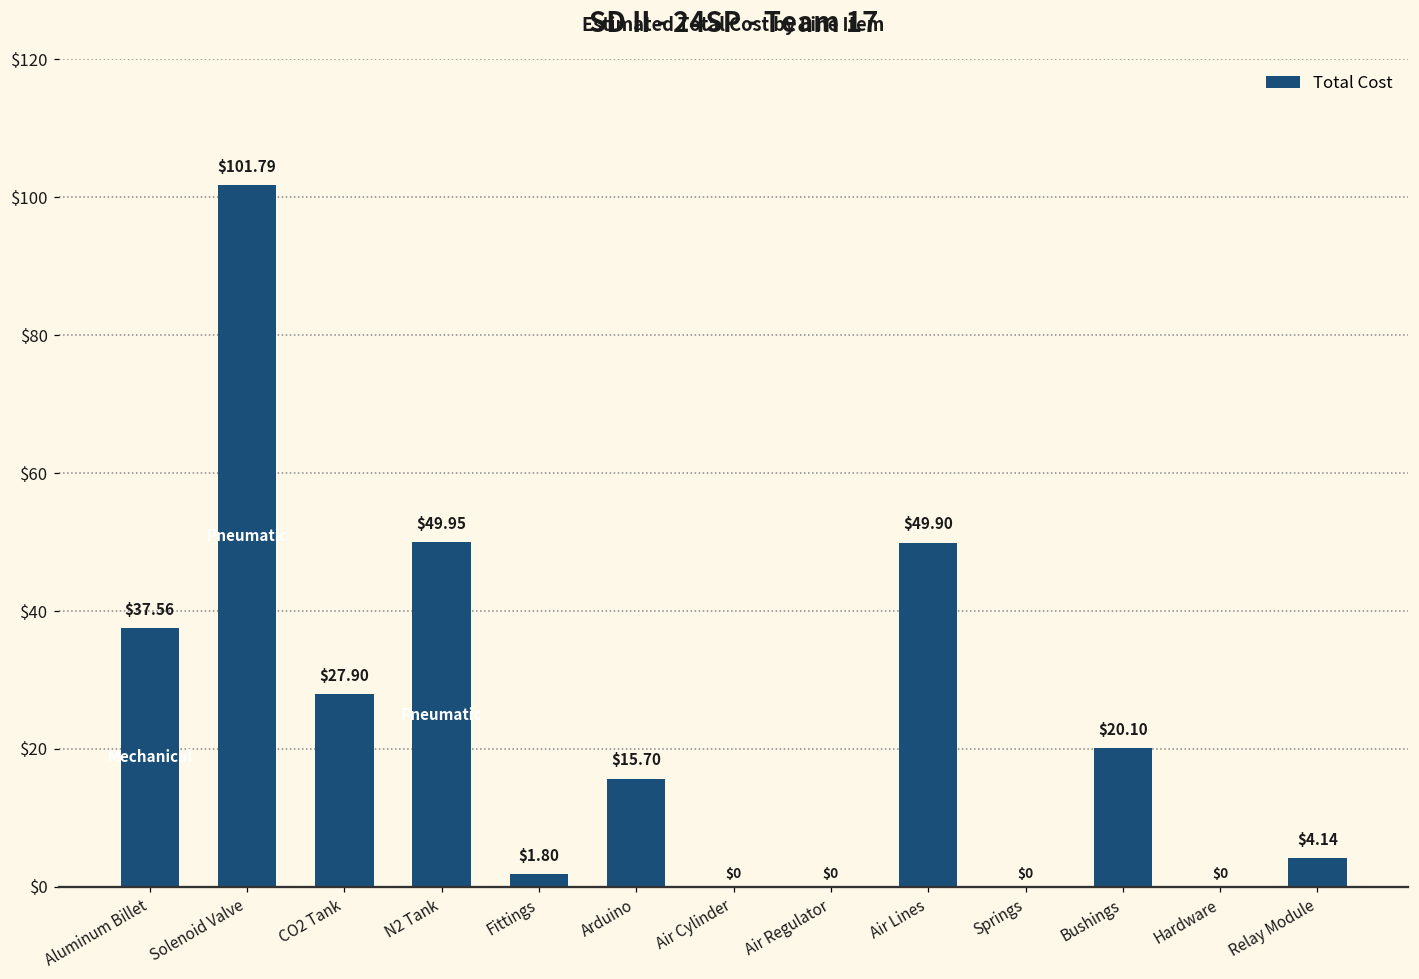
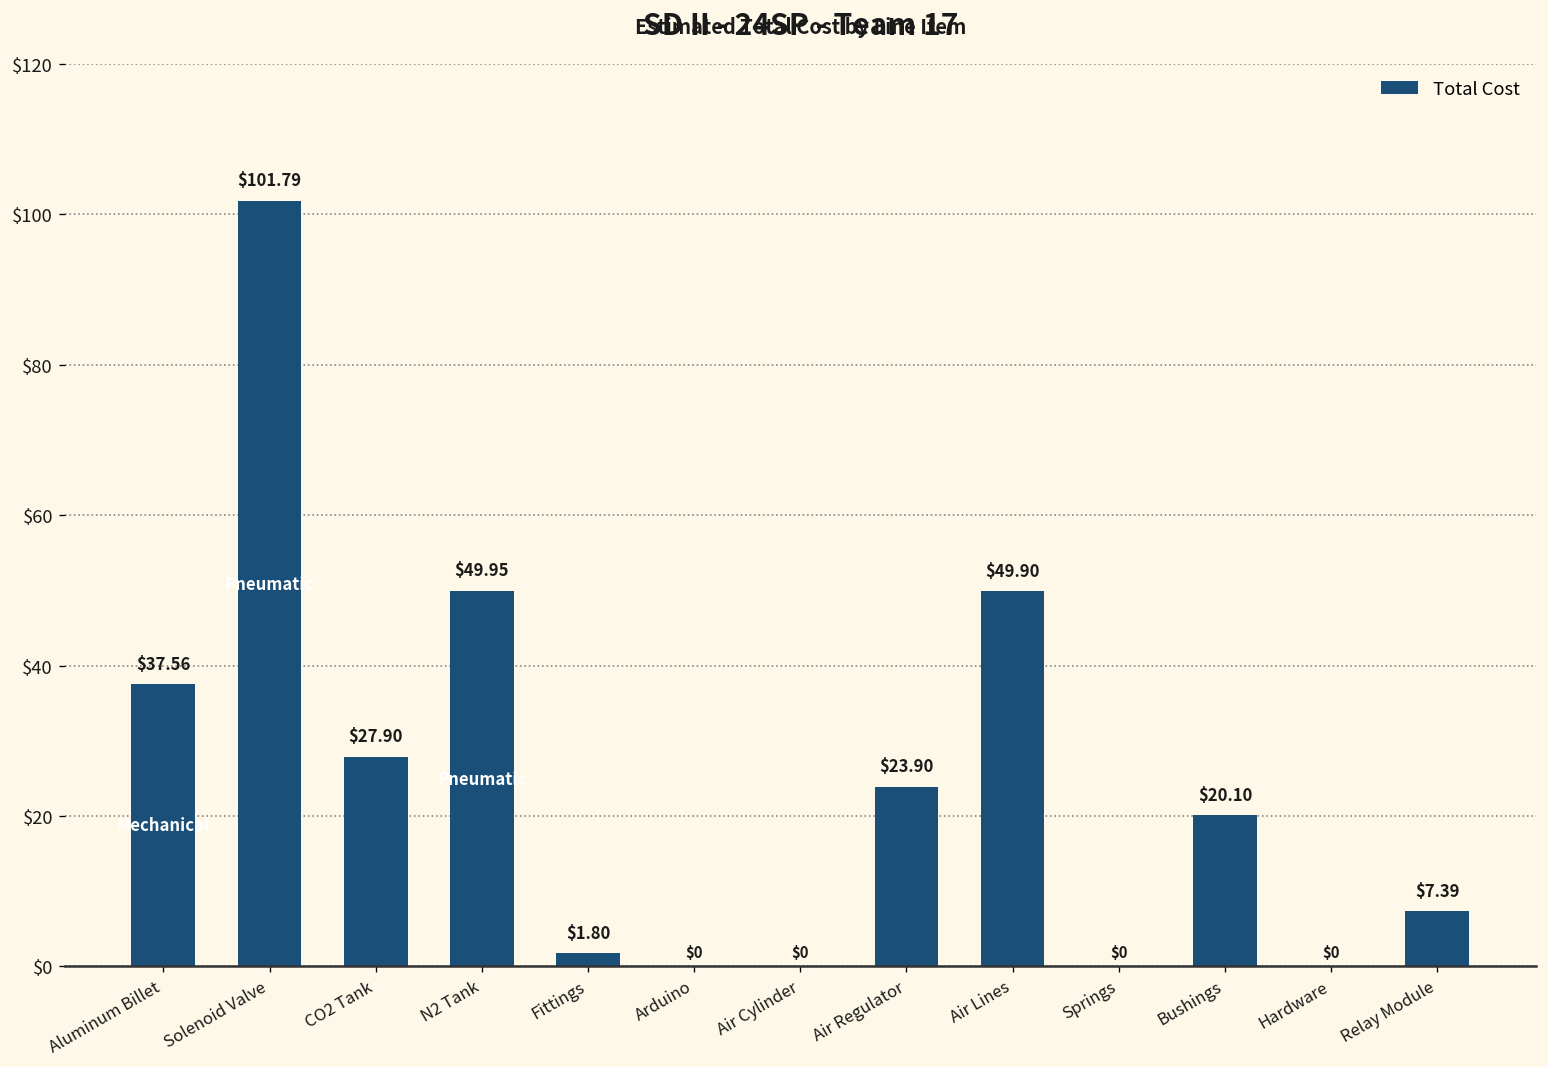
Arduino: $15.70 -> $0
Air Regulator: $0 -> $23.90
Relay Module: $4.14 -> $7.39
